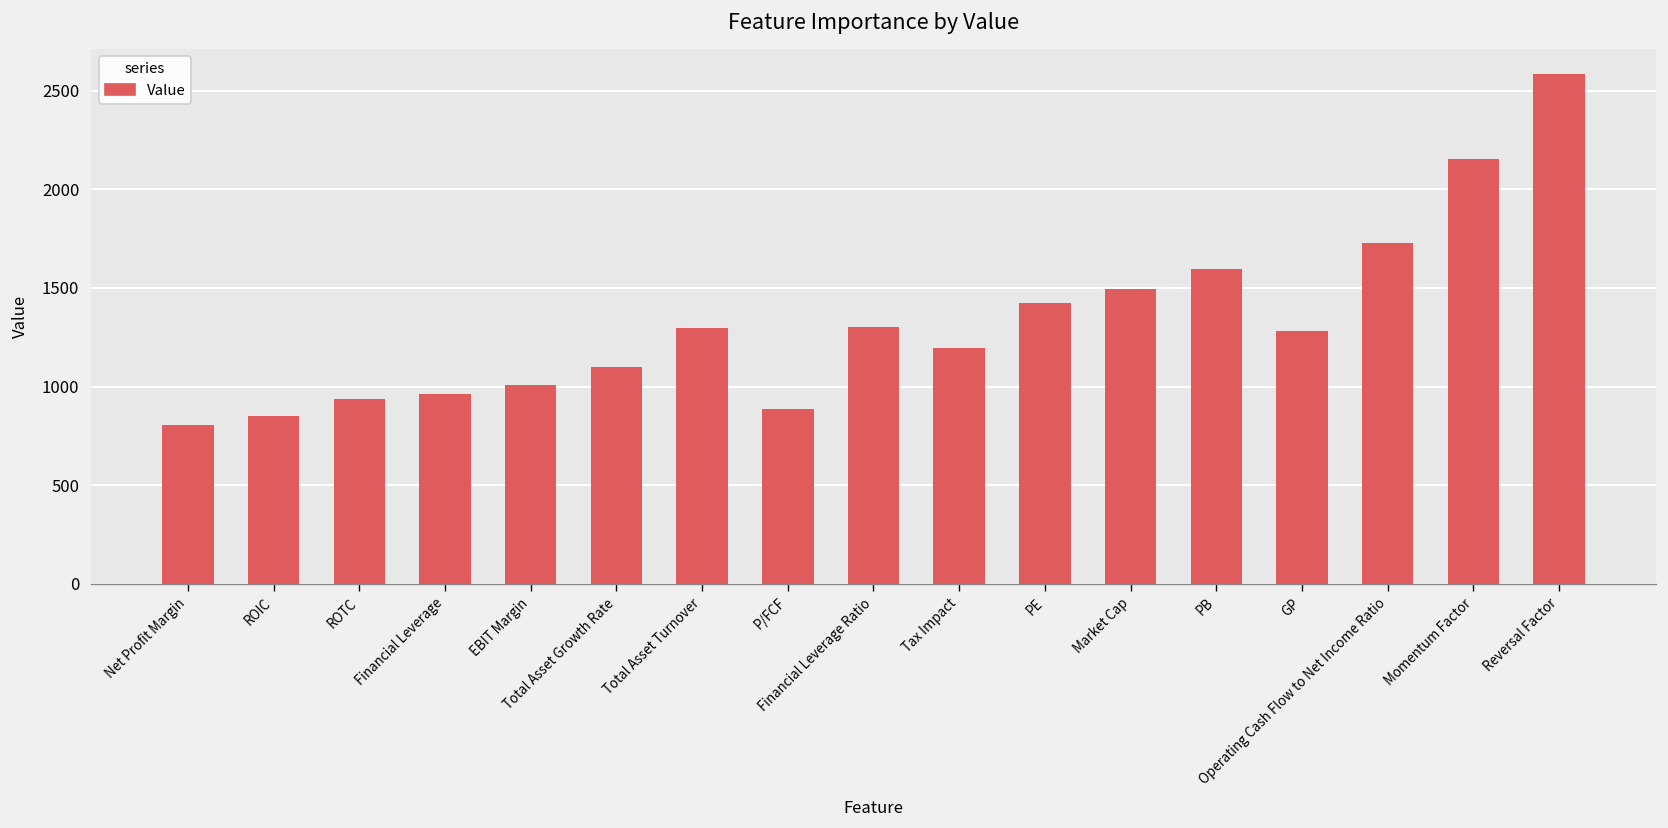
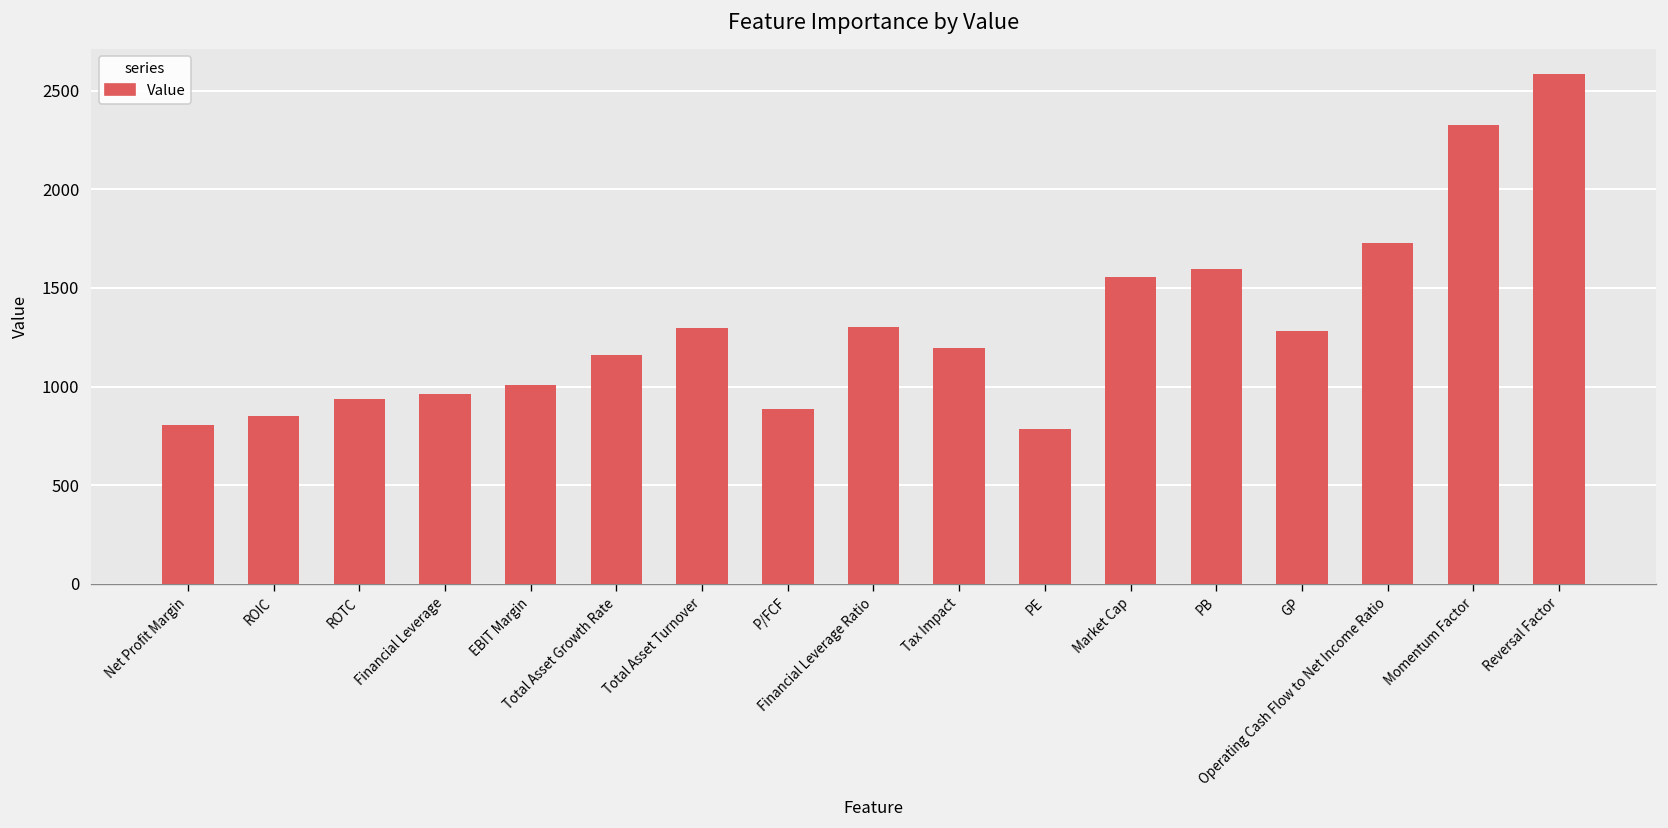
Total Asset Growth Rate: 1100 -> 1160
PE: 1420 -> 790
Market Cap: 1500 -> 1550
Momentum Factor: 2150 -> 2330
